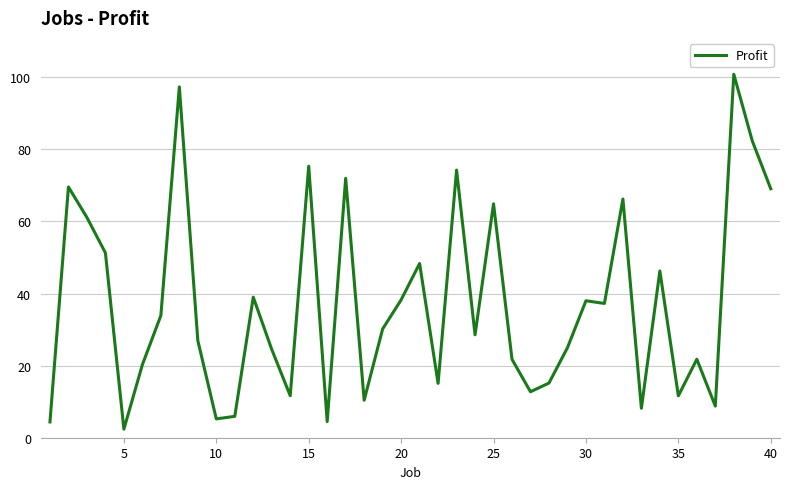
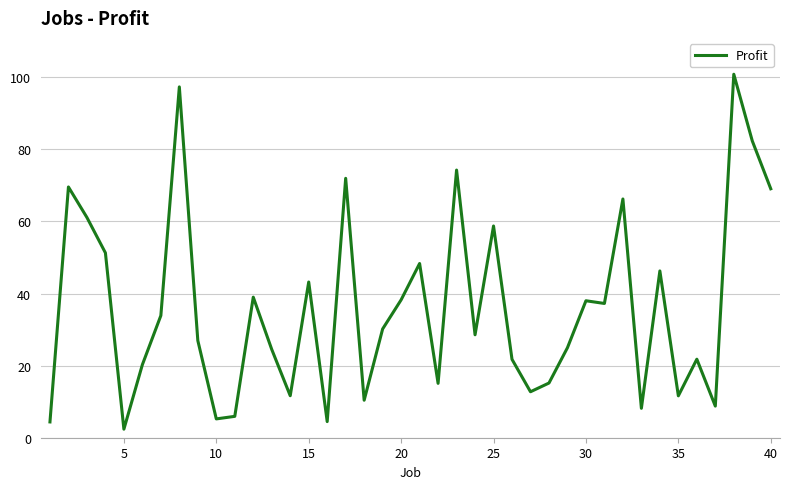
15: 75 -> 43
25: 65 -> 59
